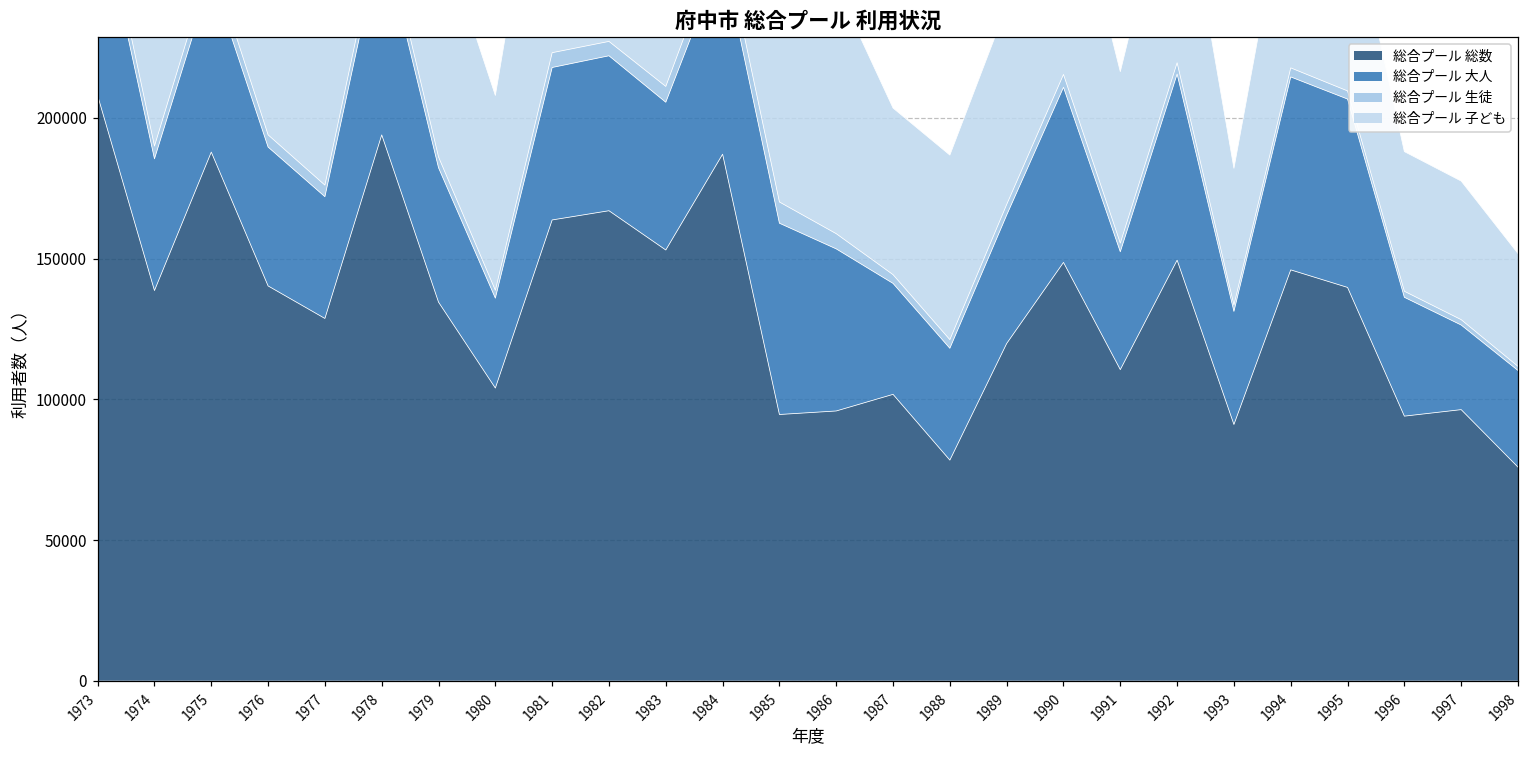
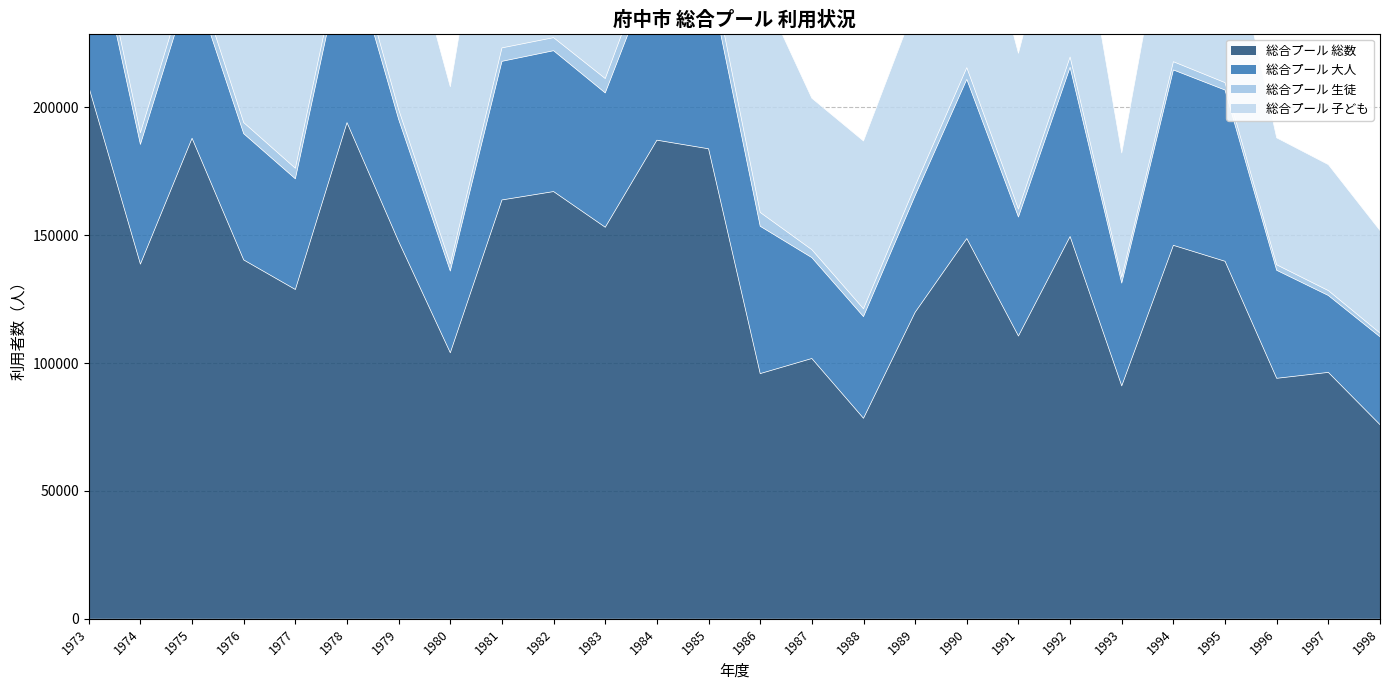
総合プール 総数, 1979: 135000 -> 148000
総合プール 総数, 1985: 95000 -> 184000
総合プール 大人, 1991: 42000 -> 47000
